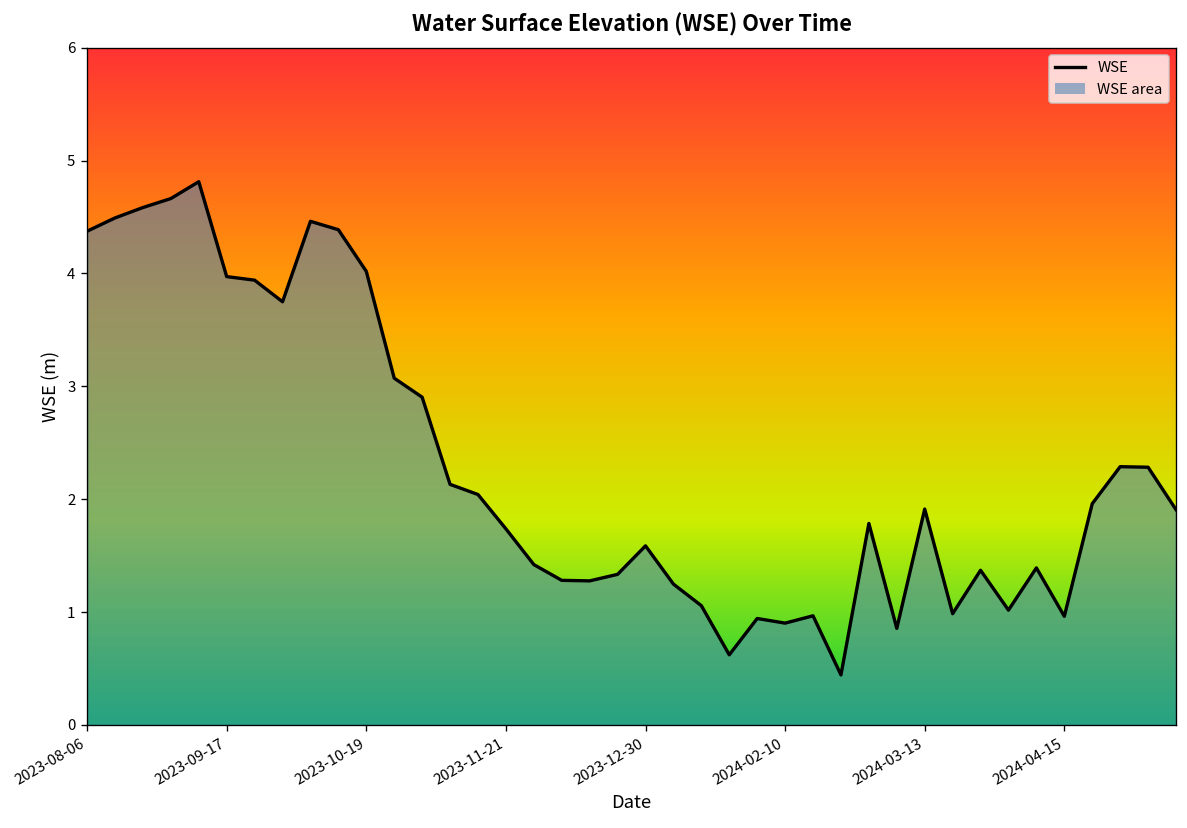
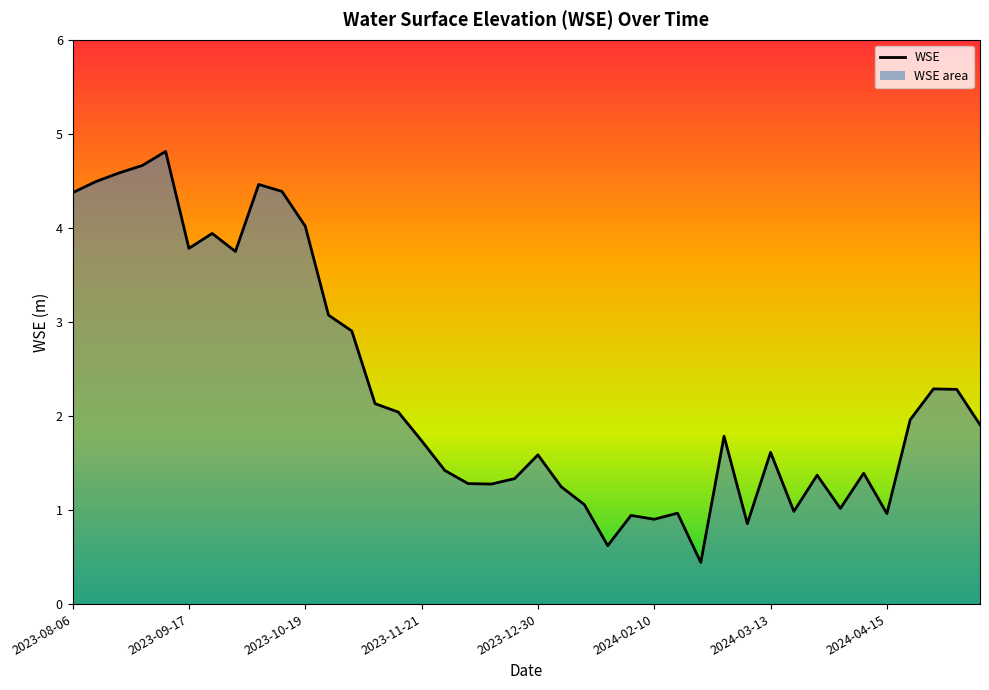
2023-09-17: 4.0 -> 3.8
2024-03-13: 1.9 -> 1.6
